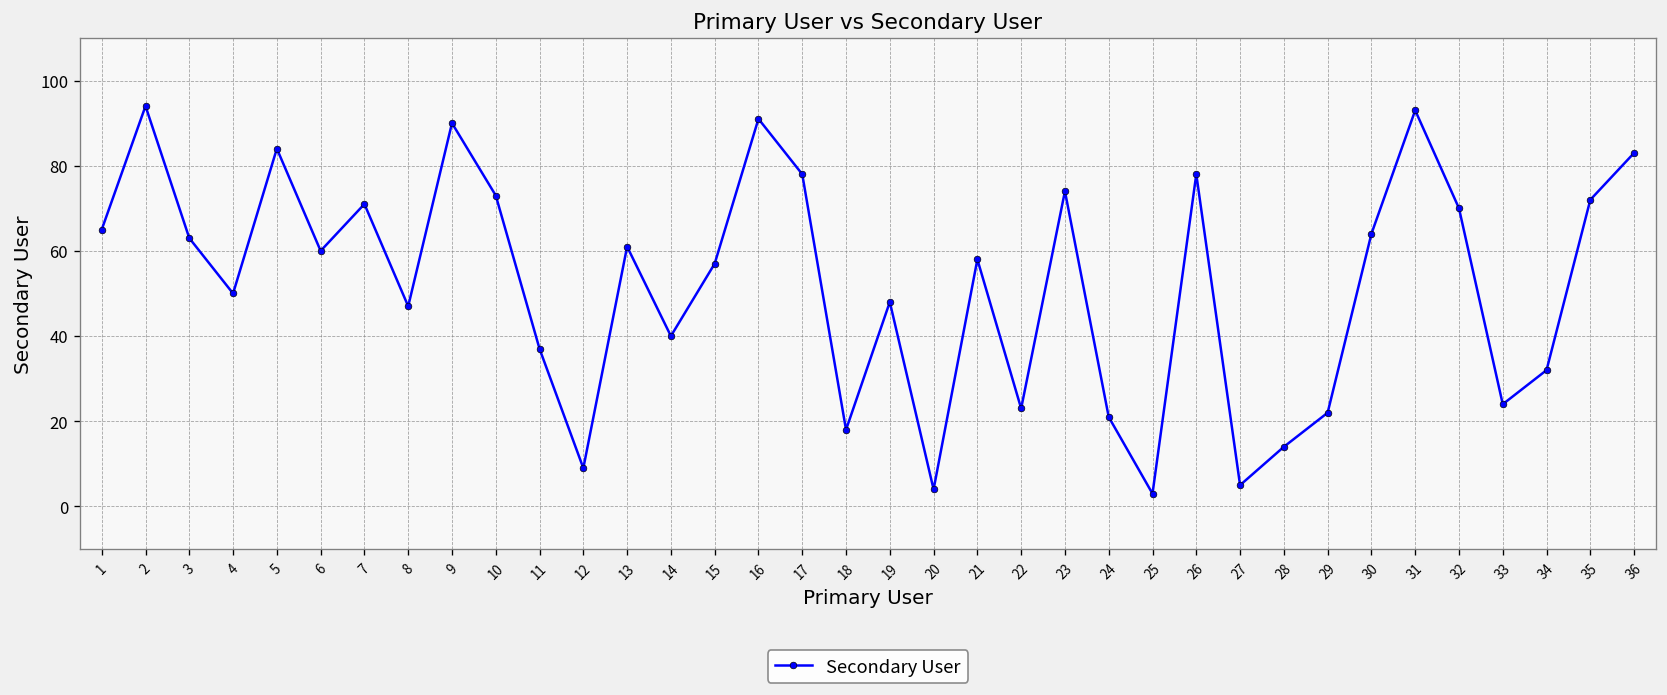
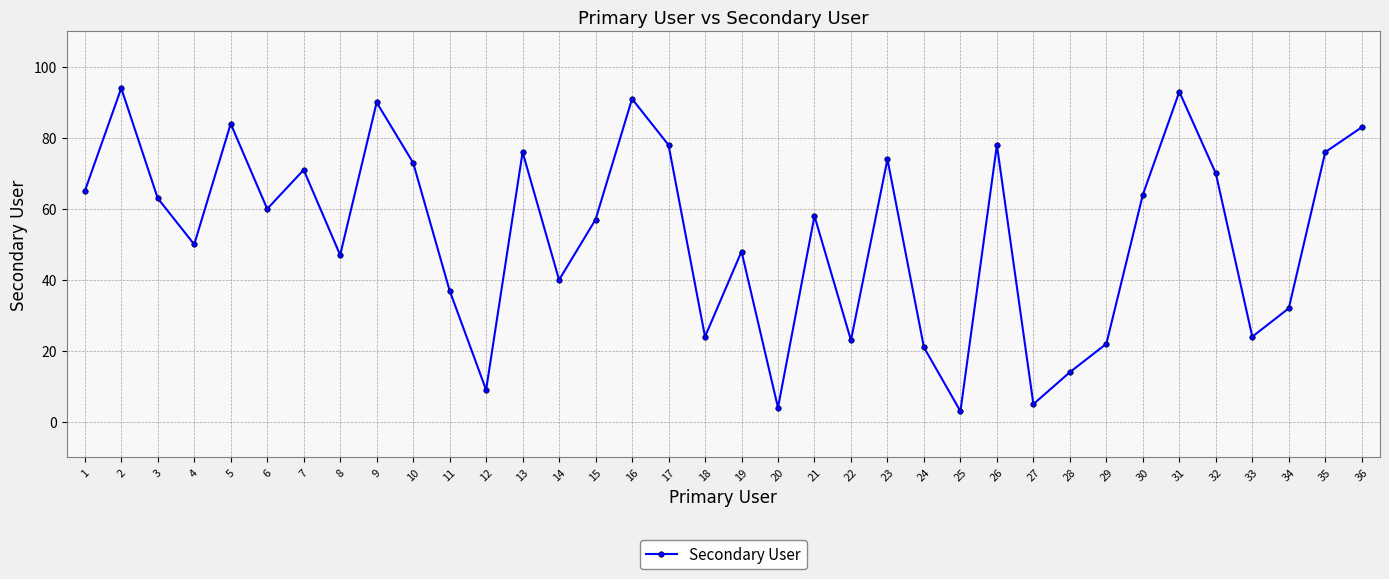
13: 61 -> 76
18: 18 -> 24
35: 72 -> 76
